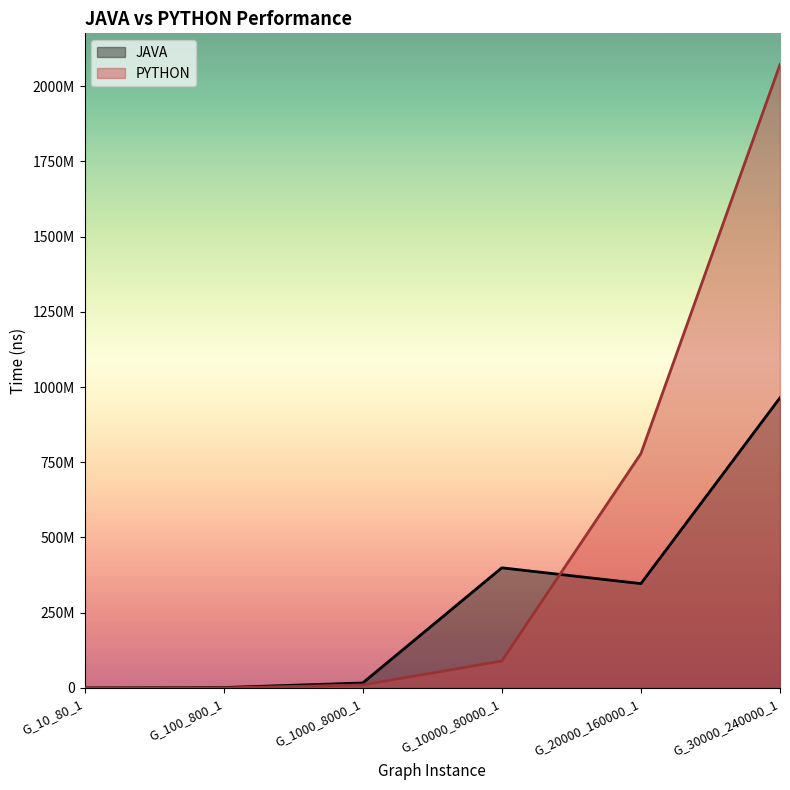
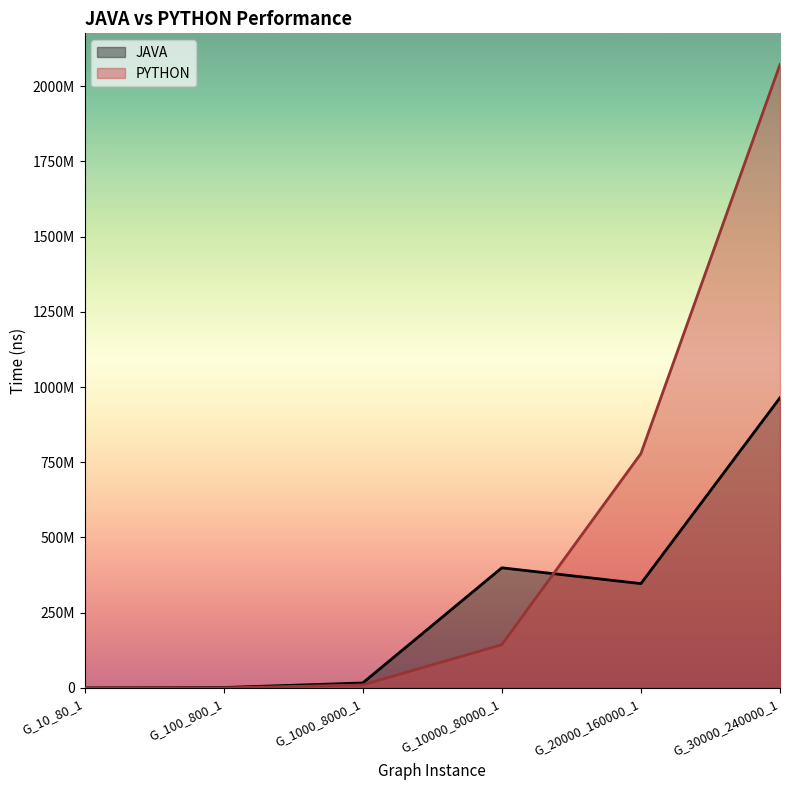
PYTHON, G_10000_80000_1: 90000000 -> 140000000
